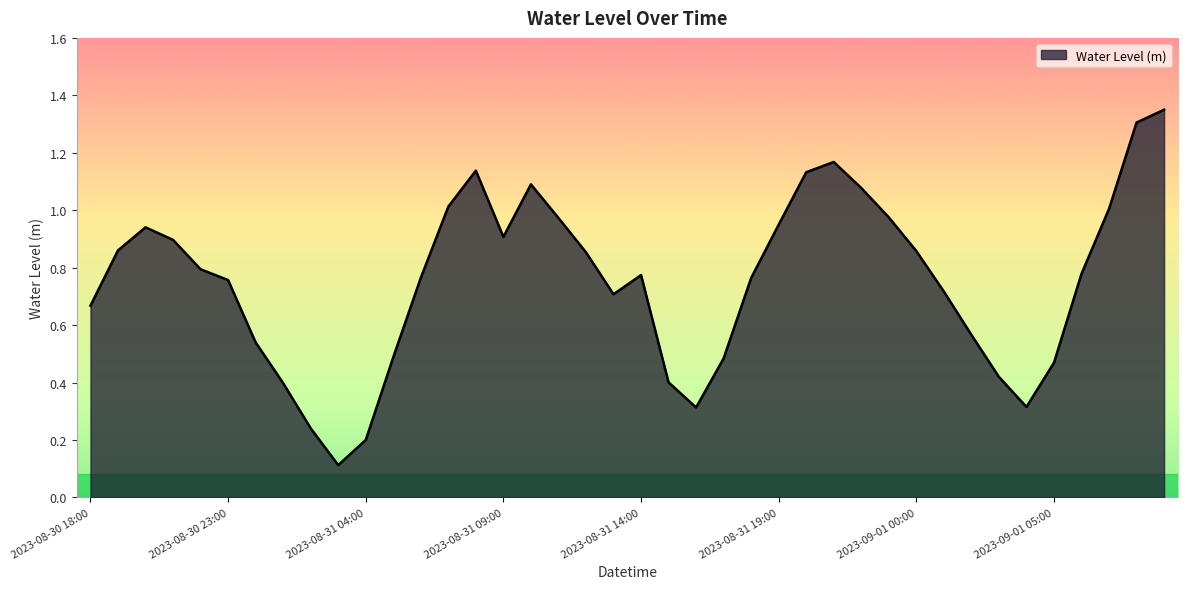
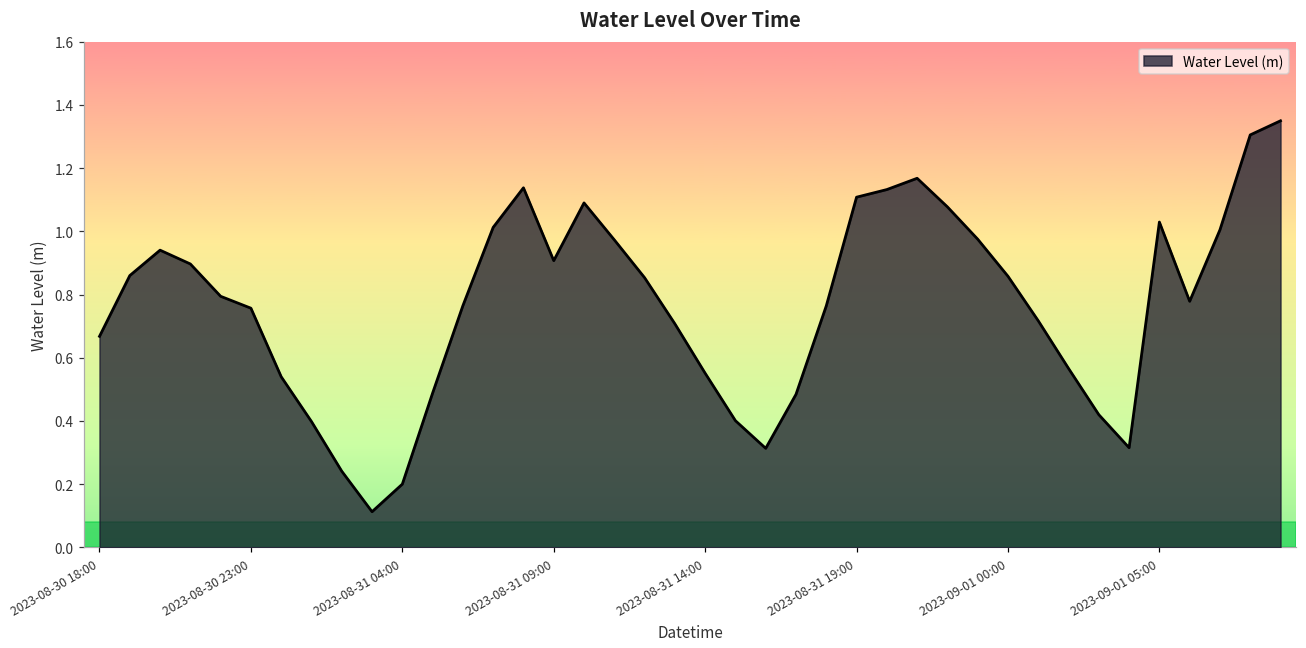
2023-08-31 14:00: 0.77 -> 0.55
2023-08-31 19:00: 0.95 -> 1.11
2023-09-01 05:00: 0.47 -> 1.03
